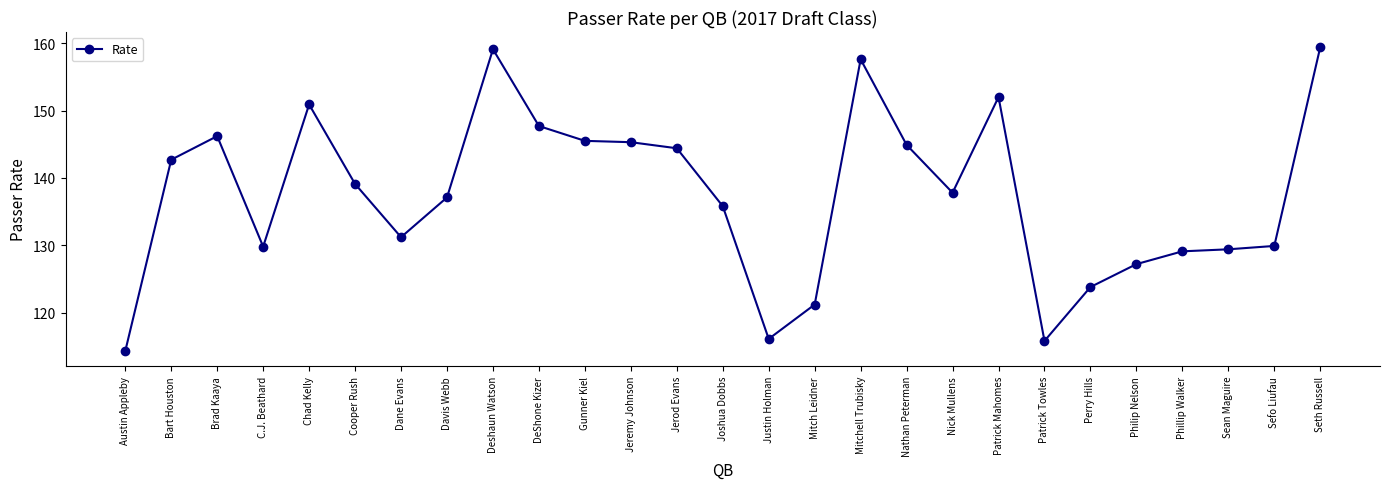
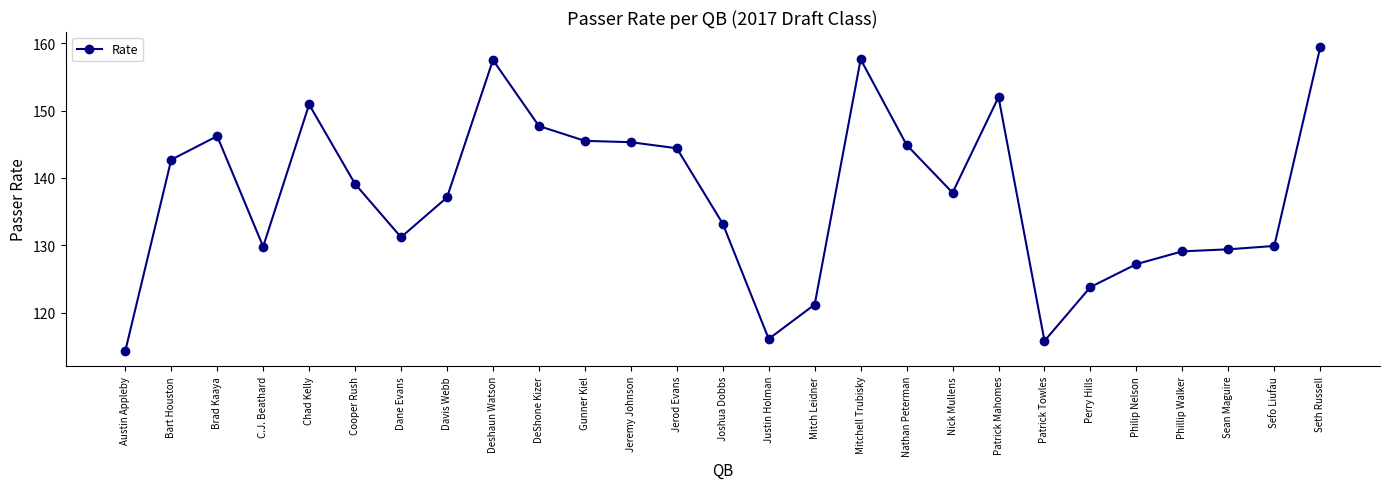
Deshaun Watson: 159 -> 158
Joshua Dobbs: 136 -> 133
